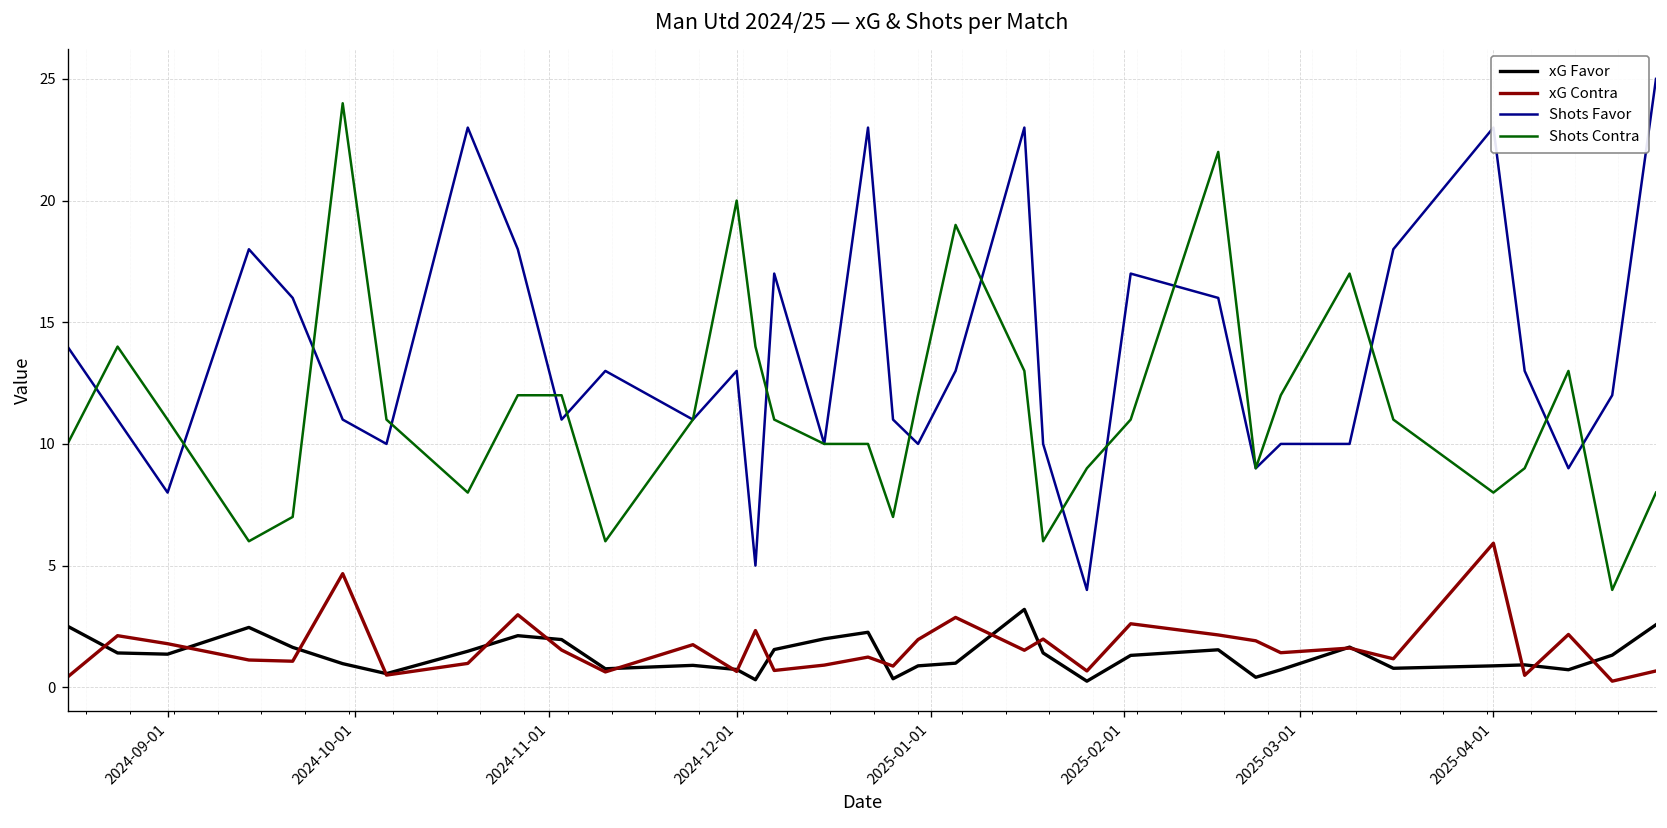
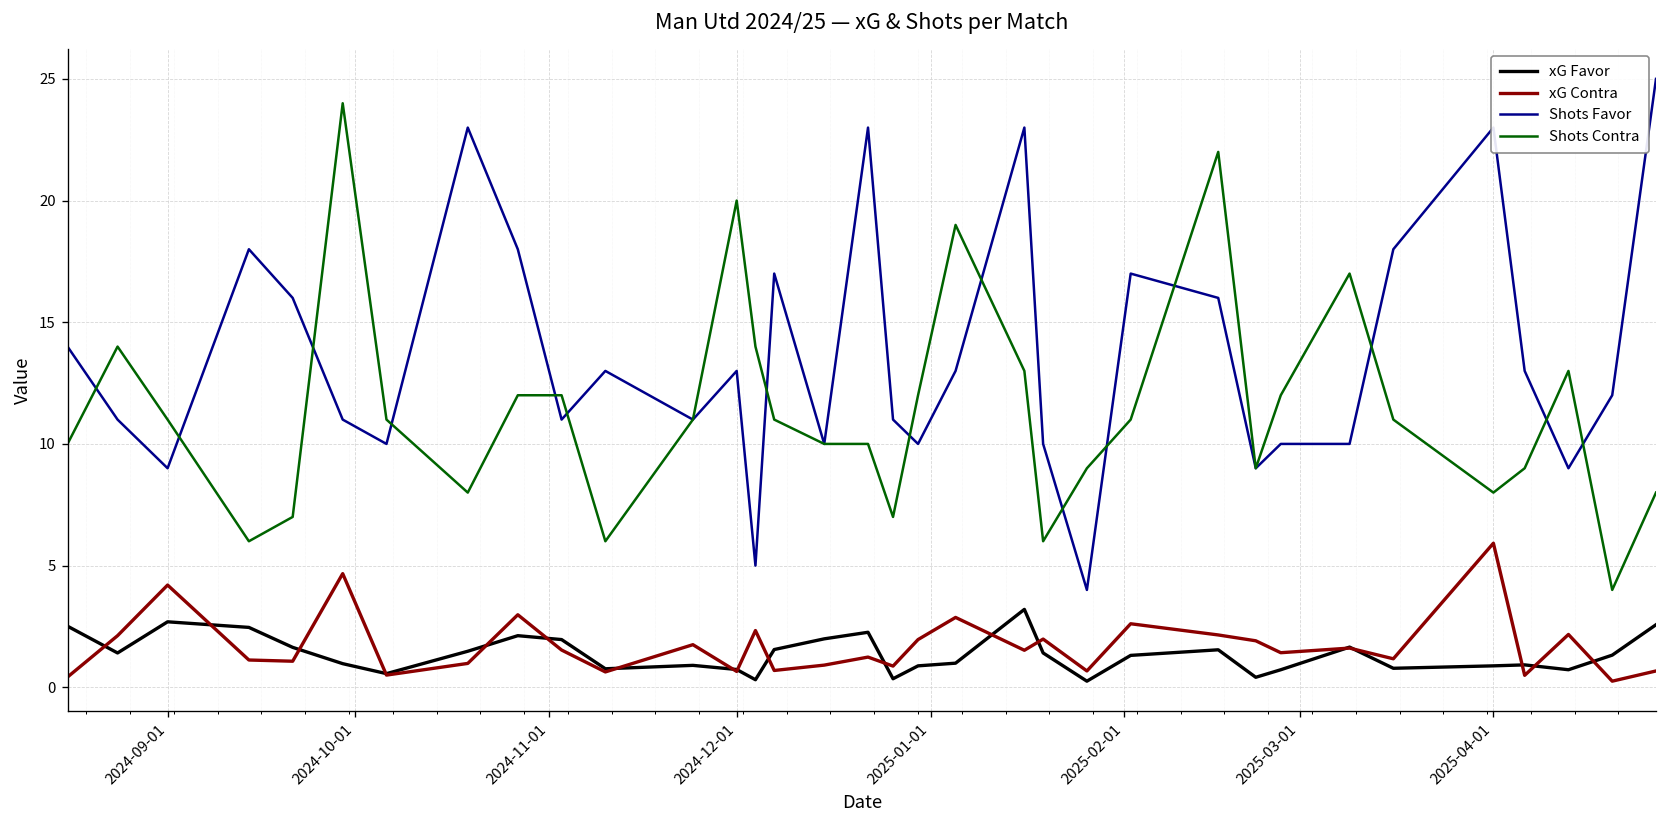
xG Favor, 2024-09-01: 1.4 -> 2.7
xG Contra, 2024-09-01: 1.8 -> 4.2
Shots Favor, 2024-09-01: 8 -> 9
